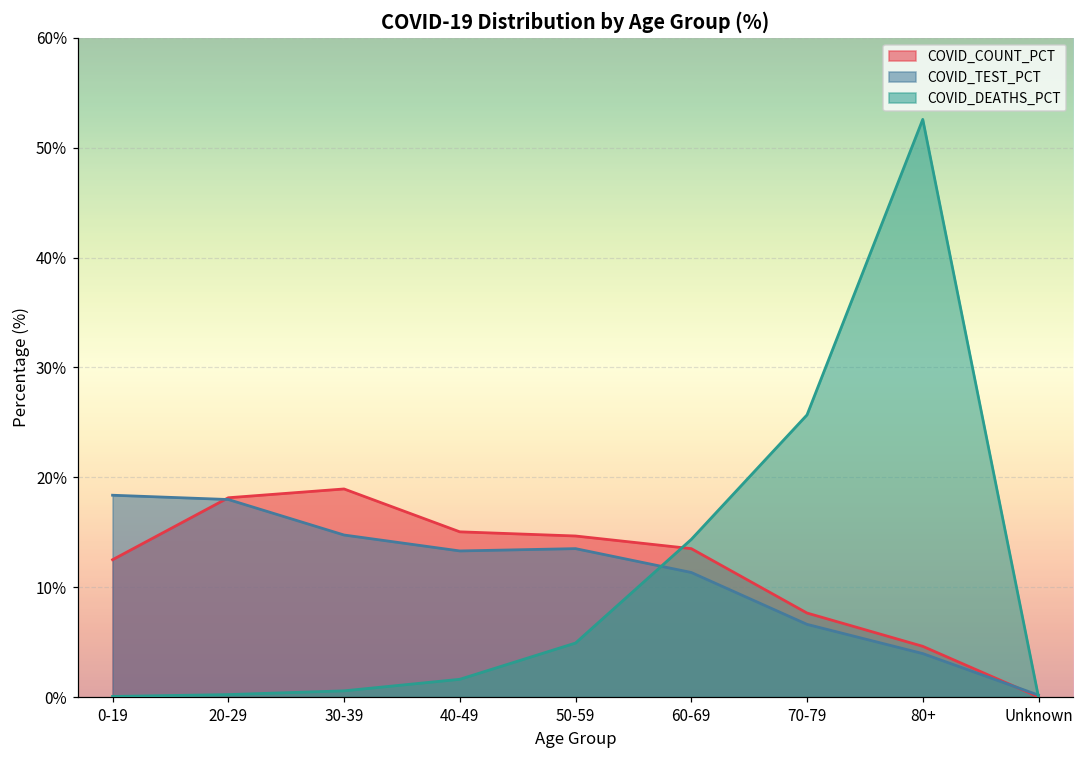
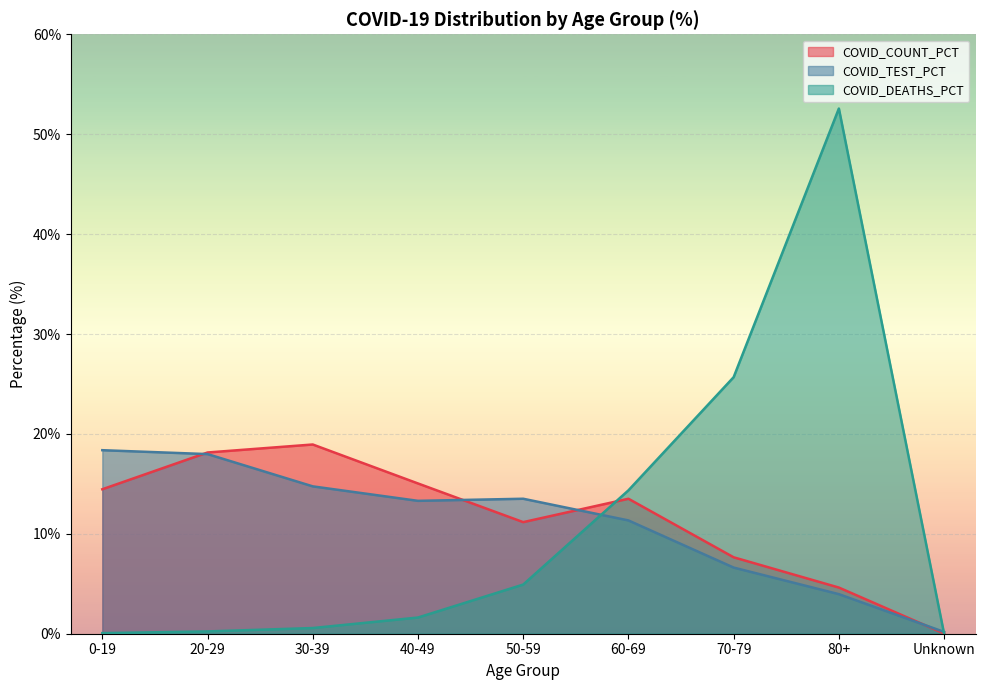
COVID_COUNT_PCT, 0-19: 13% -> 14%
COVID_COUNT_PCT, 50-59: 15% -> 11%
